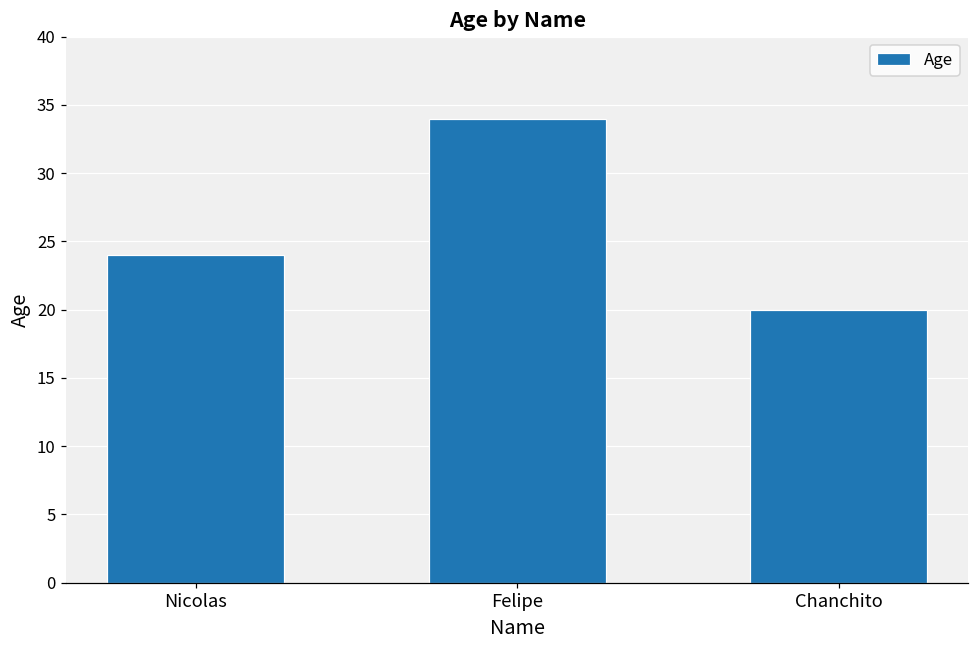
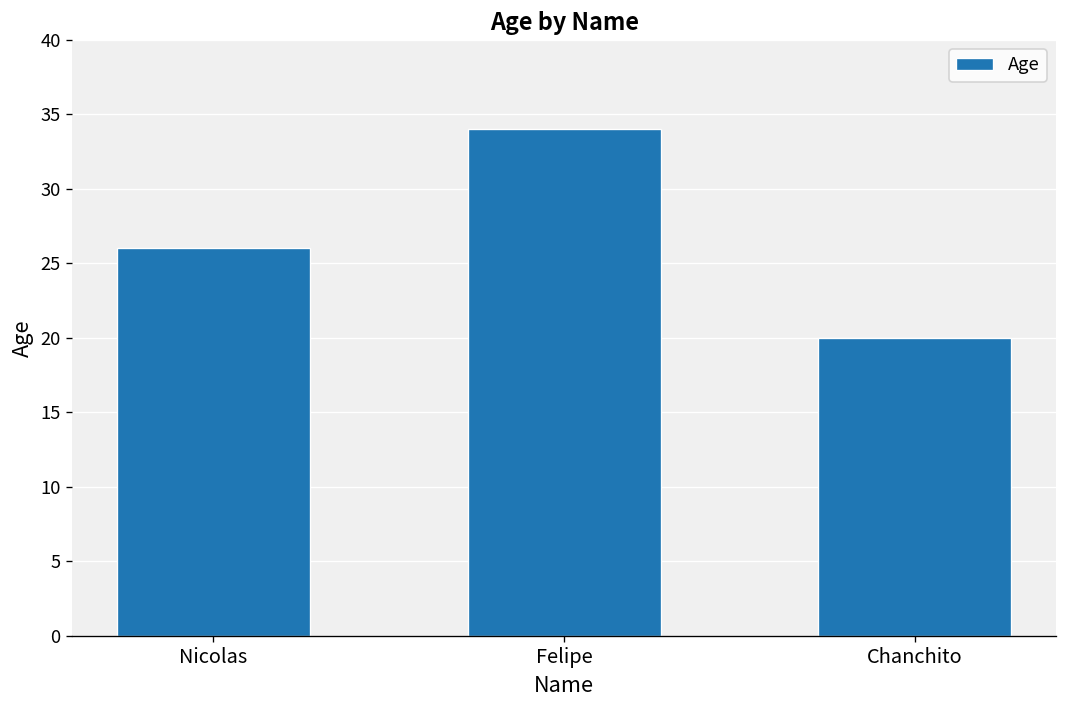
Nicolas: 24 -> 26
